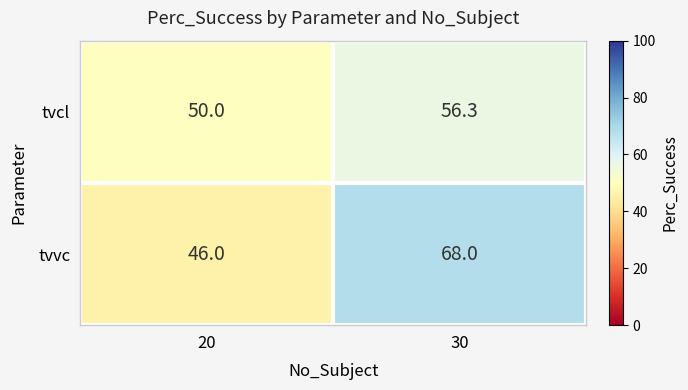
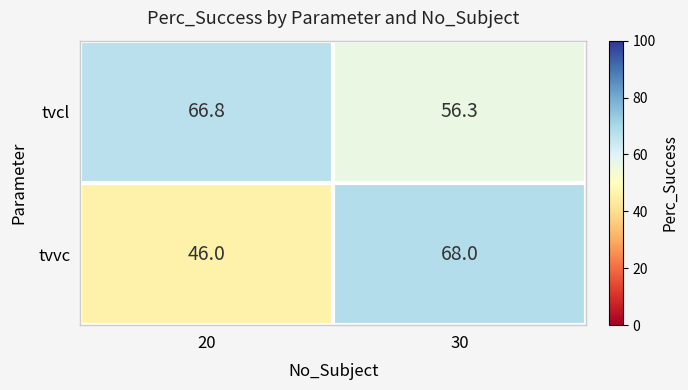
tvcl, 20: 50.0 -> 66.8
